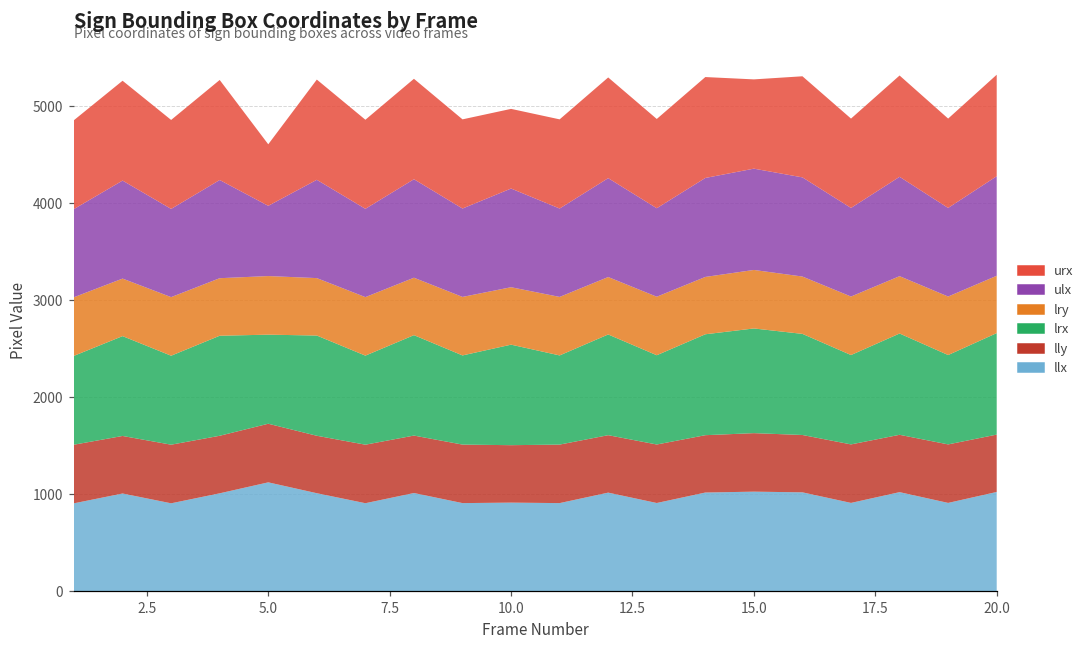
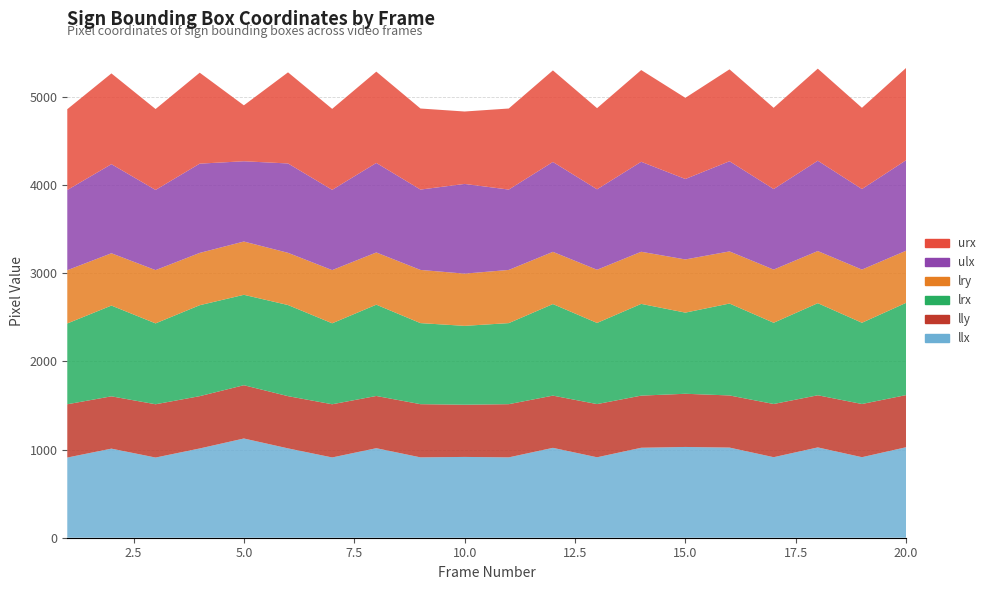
lrx, 5.0: 900 -> 1000
ulx, 5.0: 700 -> 900
lrx, 10.0: 1000 -> 900
lrx, 15.0: 1100 -> 900
ulx, 15.0: 1000 -> 900
